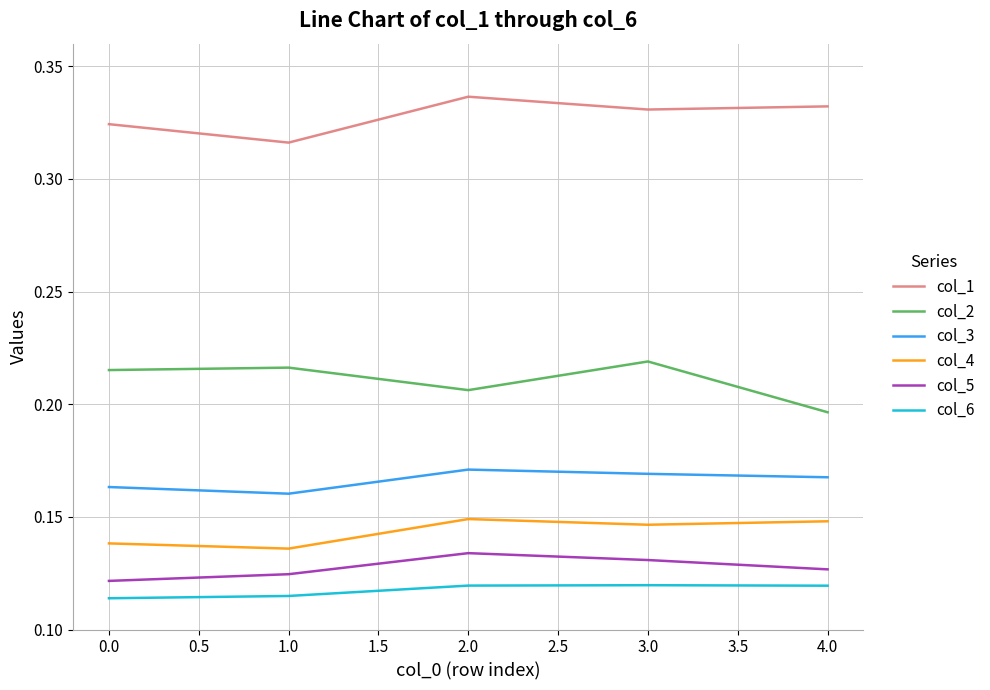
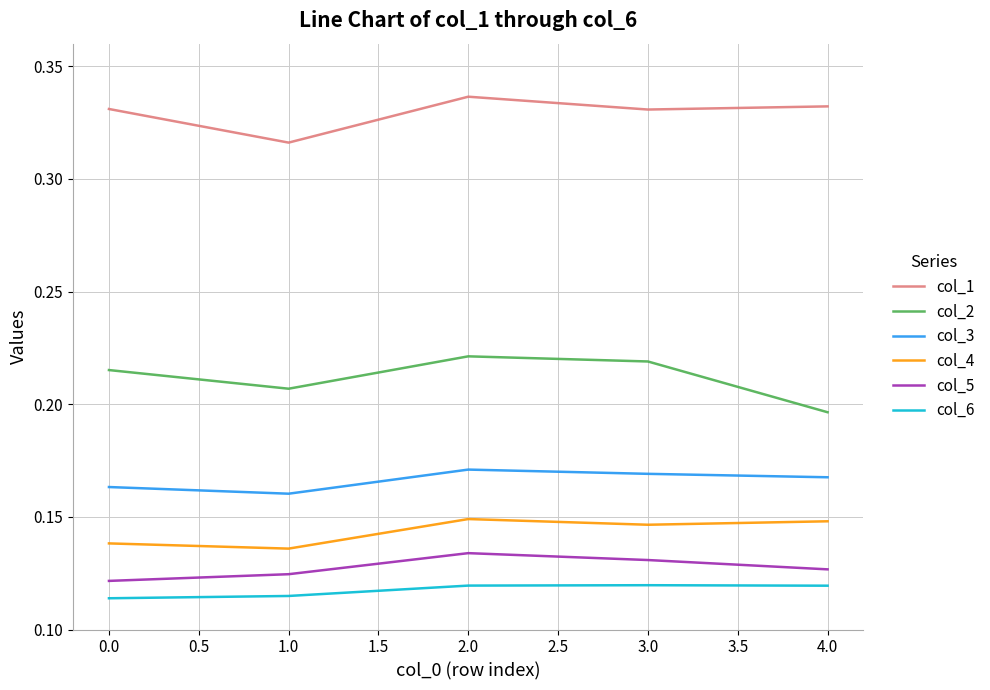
col_1, 0.0: 0.324 -> 0.331
col_2, 1.0: 0.216 -> 0.207
col_2, 2.0: 0.206 -> 0.221
